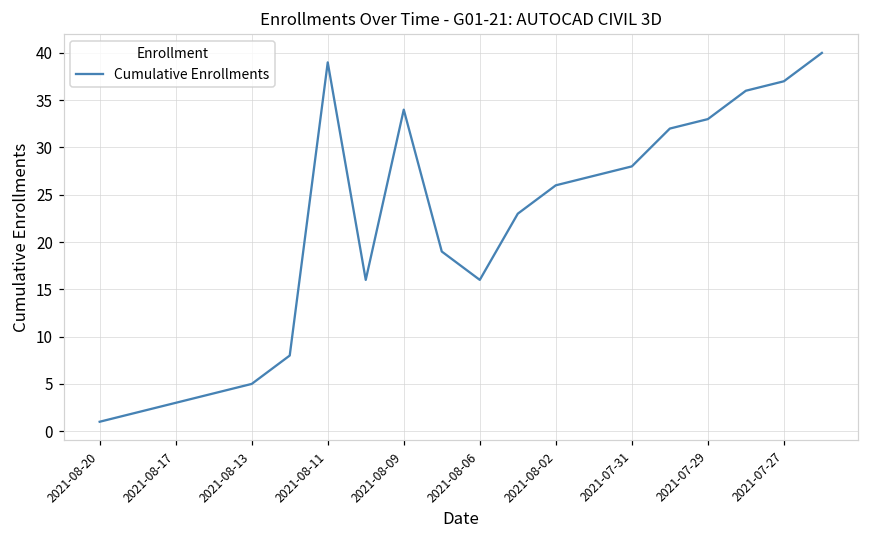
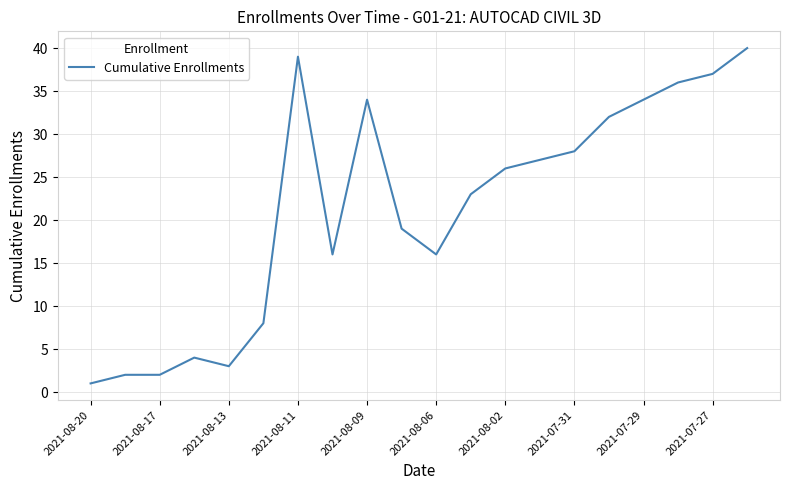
2021-08-17: 3 -> 2
2021-08-13: 5 -> 3
2021-07-29: 33 -> 34
